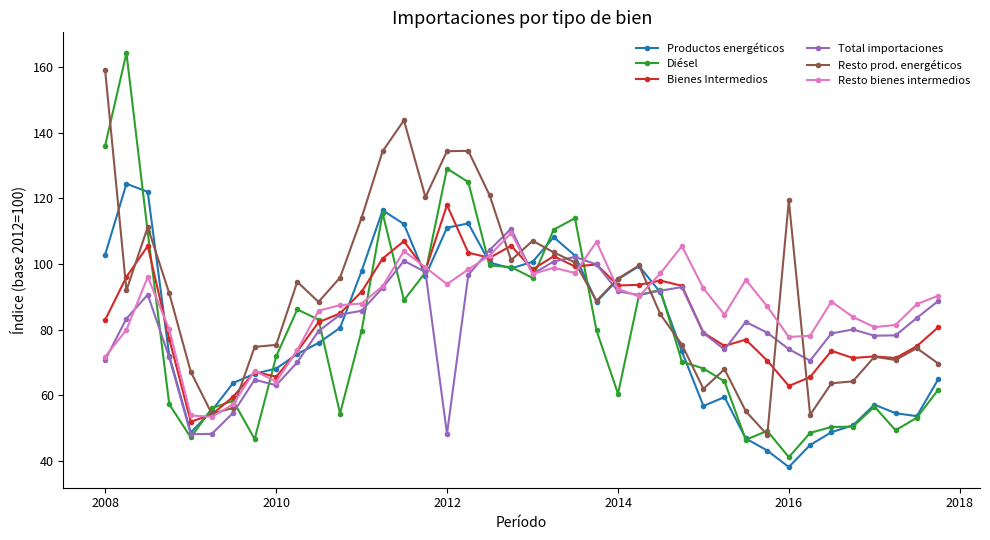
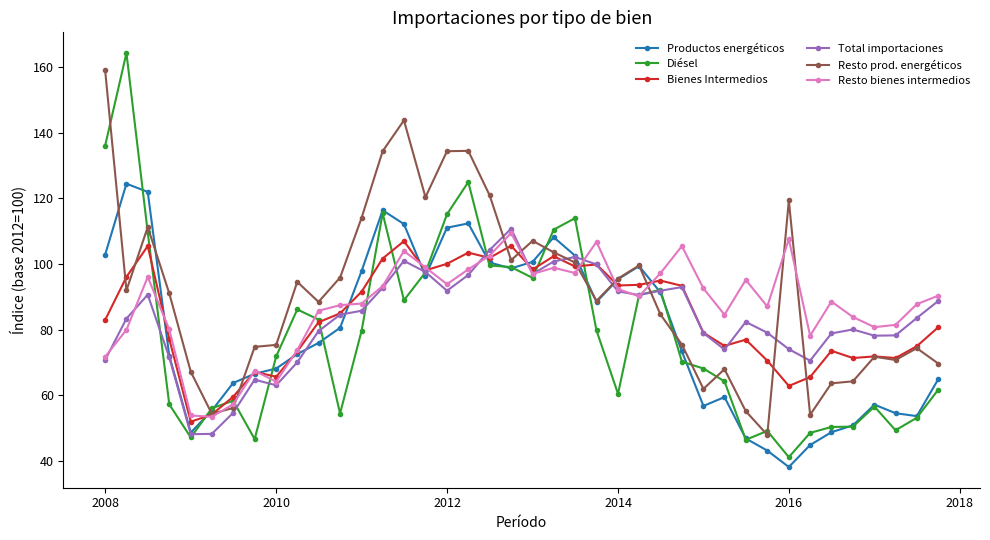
Diésel, 2012: 129 -> 115
Bienes Intermedios, 2012: 118 -> 100
Total importaciones, 2012: 48 -> 92
Resto bienes intermedios, 2016: 78 -> 108
